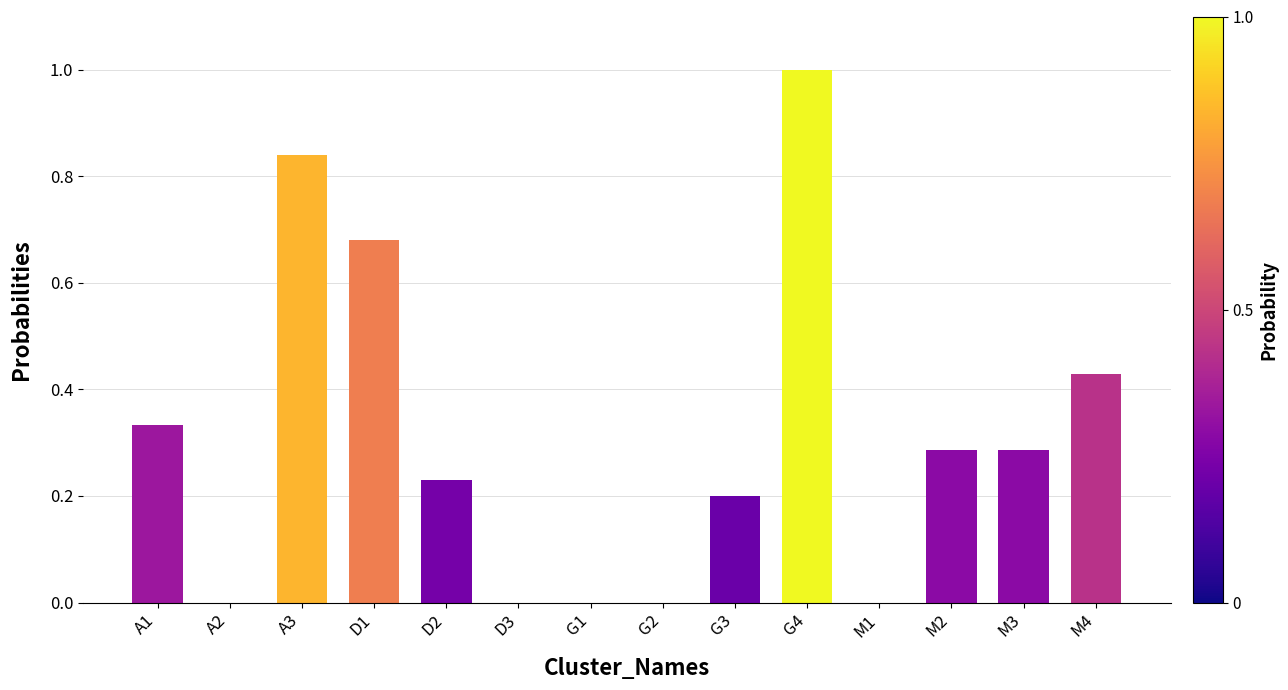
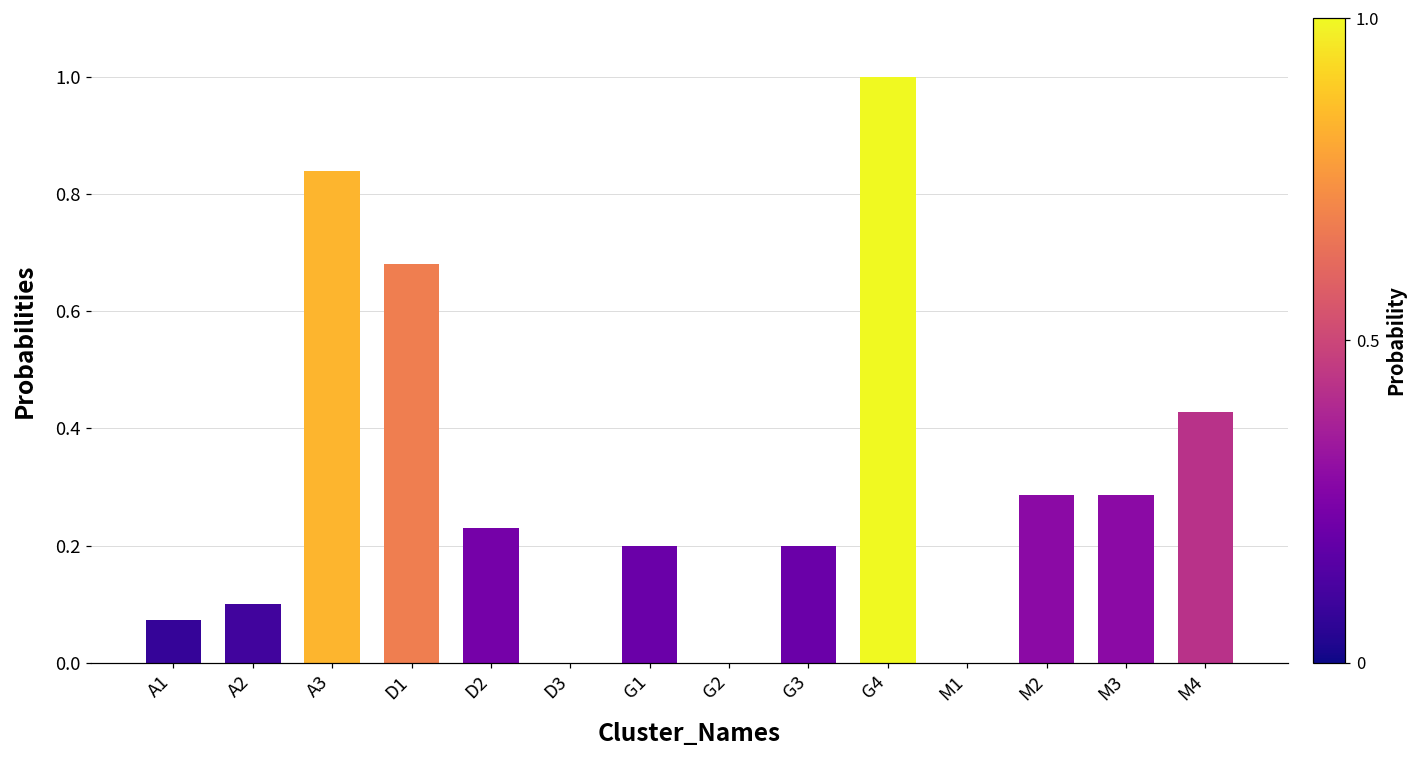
A1: 0.33 -> 0.07
A2: 0.0 -> 0.1
G1: 0.0 -> 0.2
